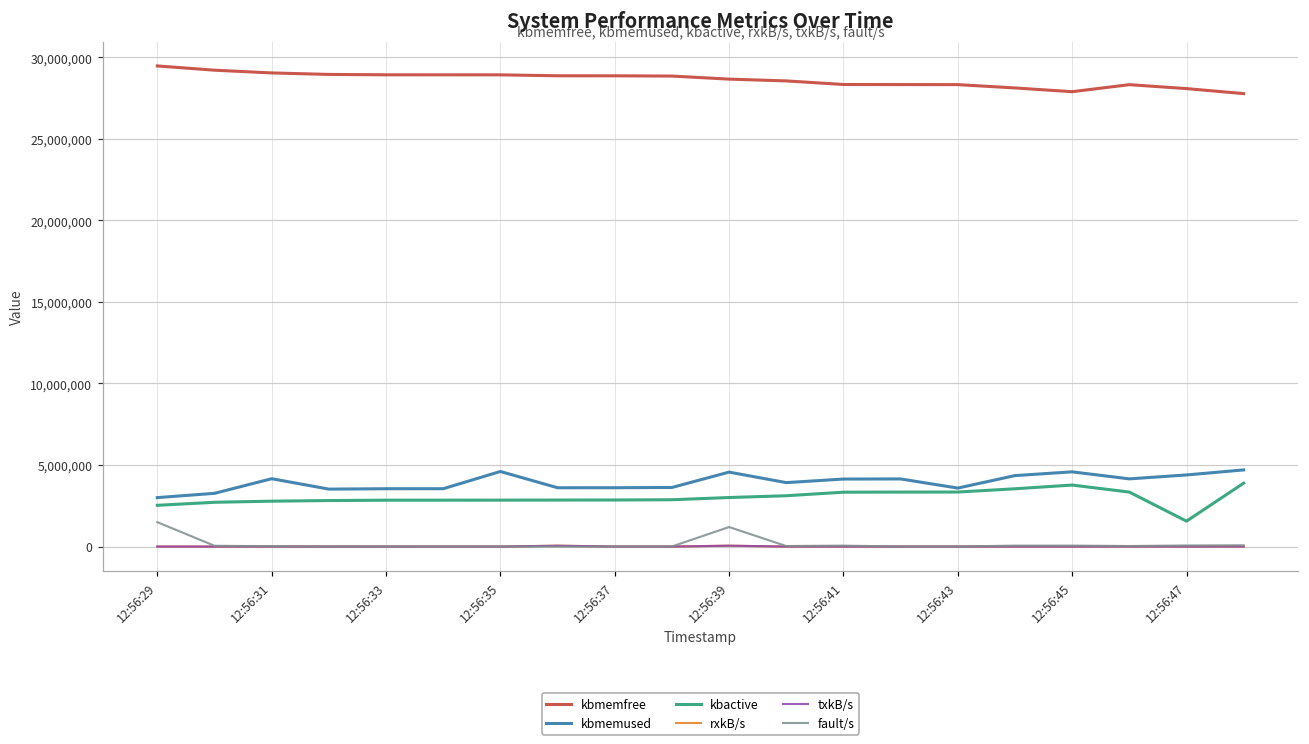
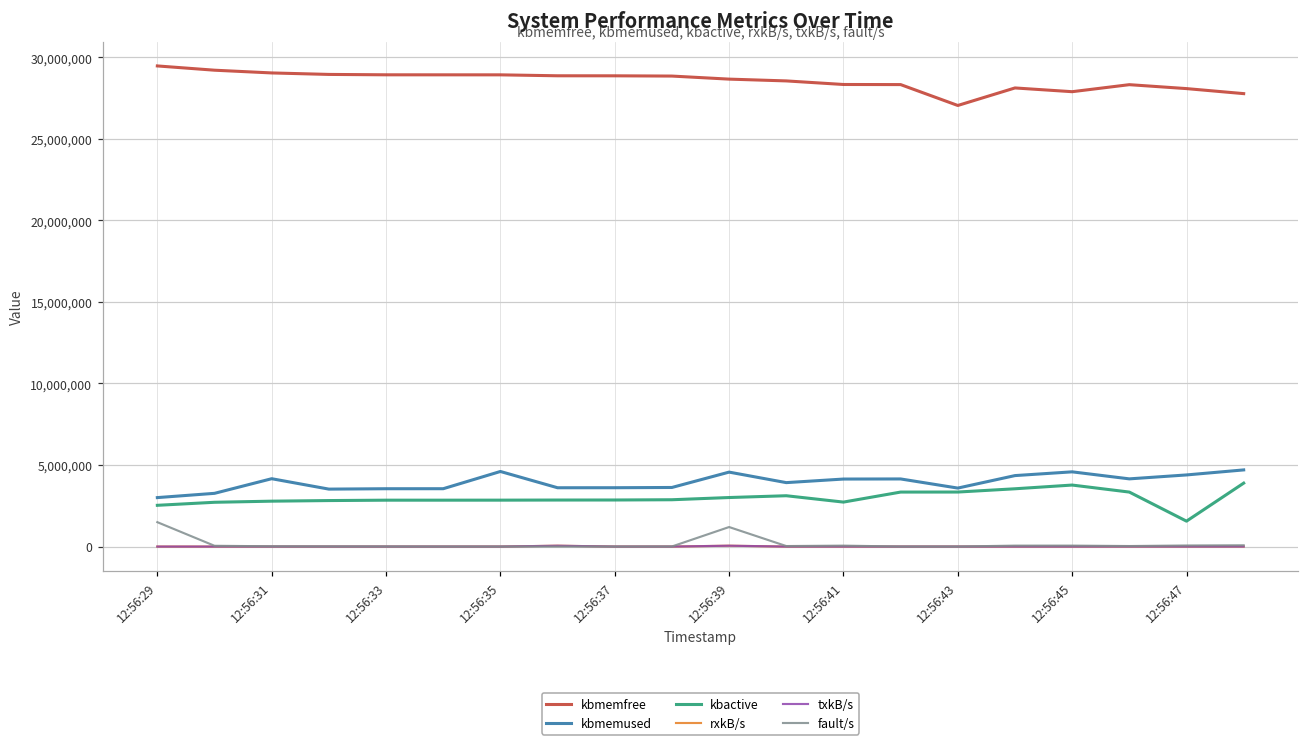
kbactive, 12:56:41: 3,300,000 -> 2,700,000
kbmemfree, 12:56:43: 28,300,000 -> 27,000,000
